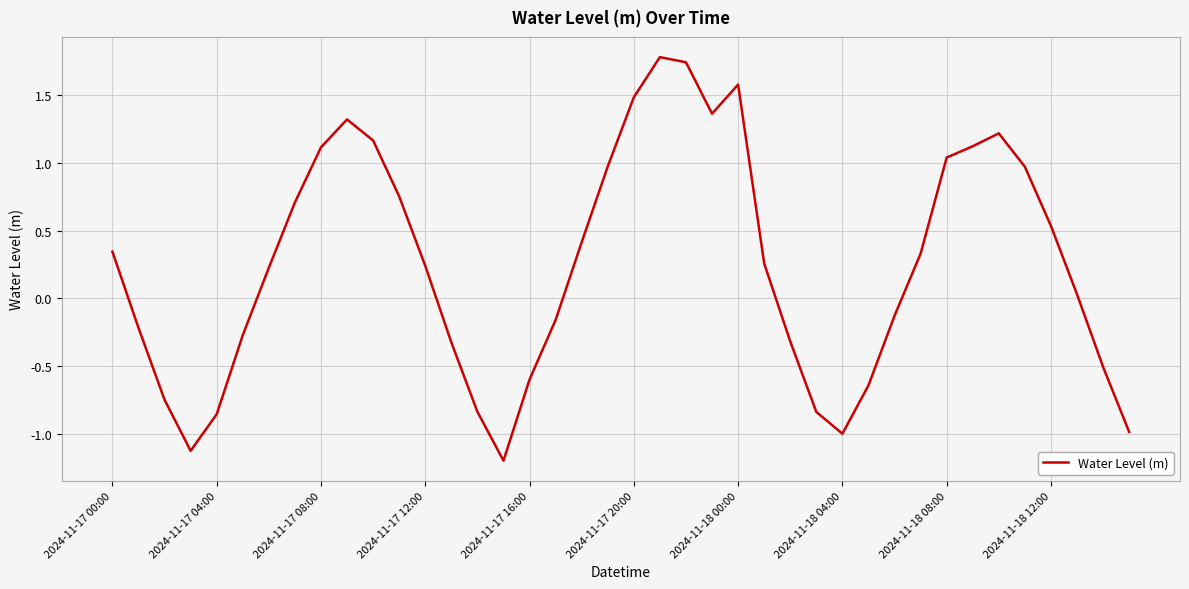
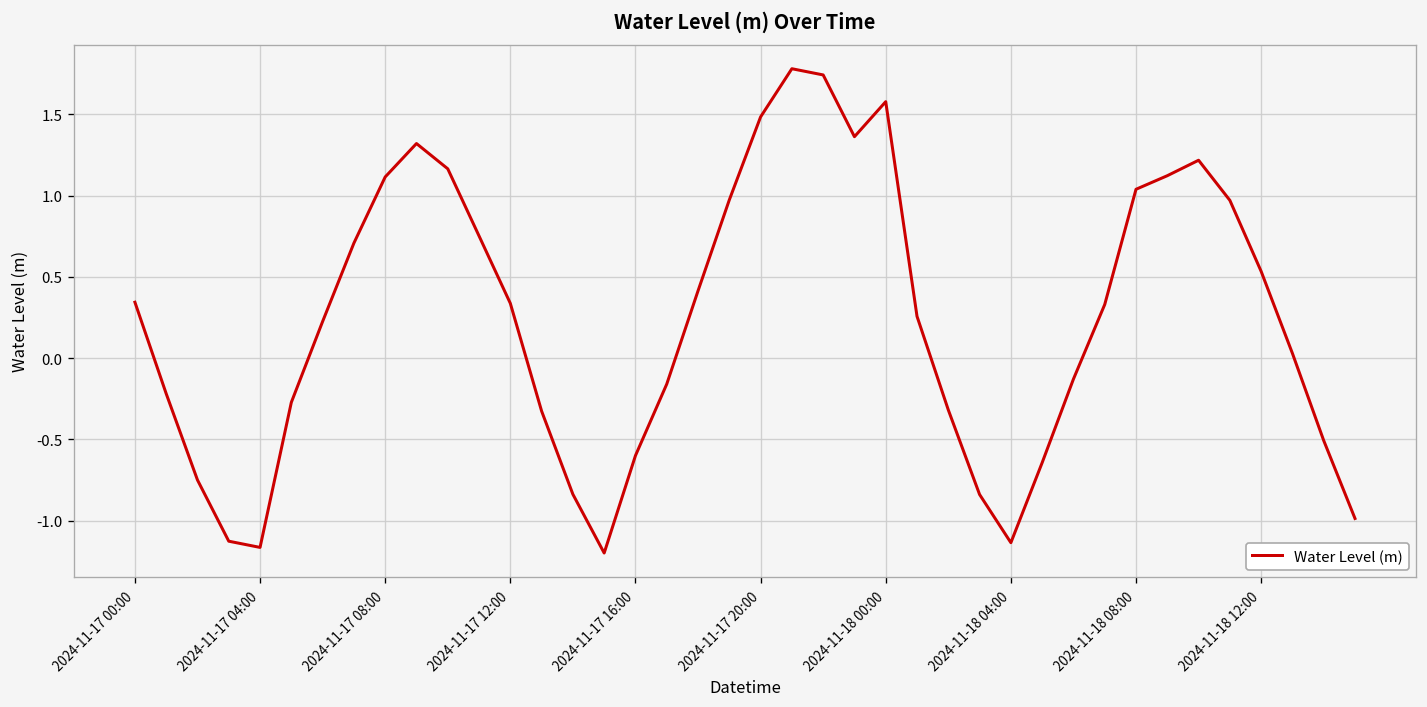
2024-11-17 04:00: -0.86 -> -1.16
2024-11-17 12:00: 0.24 -> 0.34
2024-11-18 04:00: -1.00 -> -1.14
